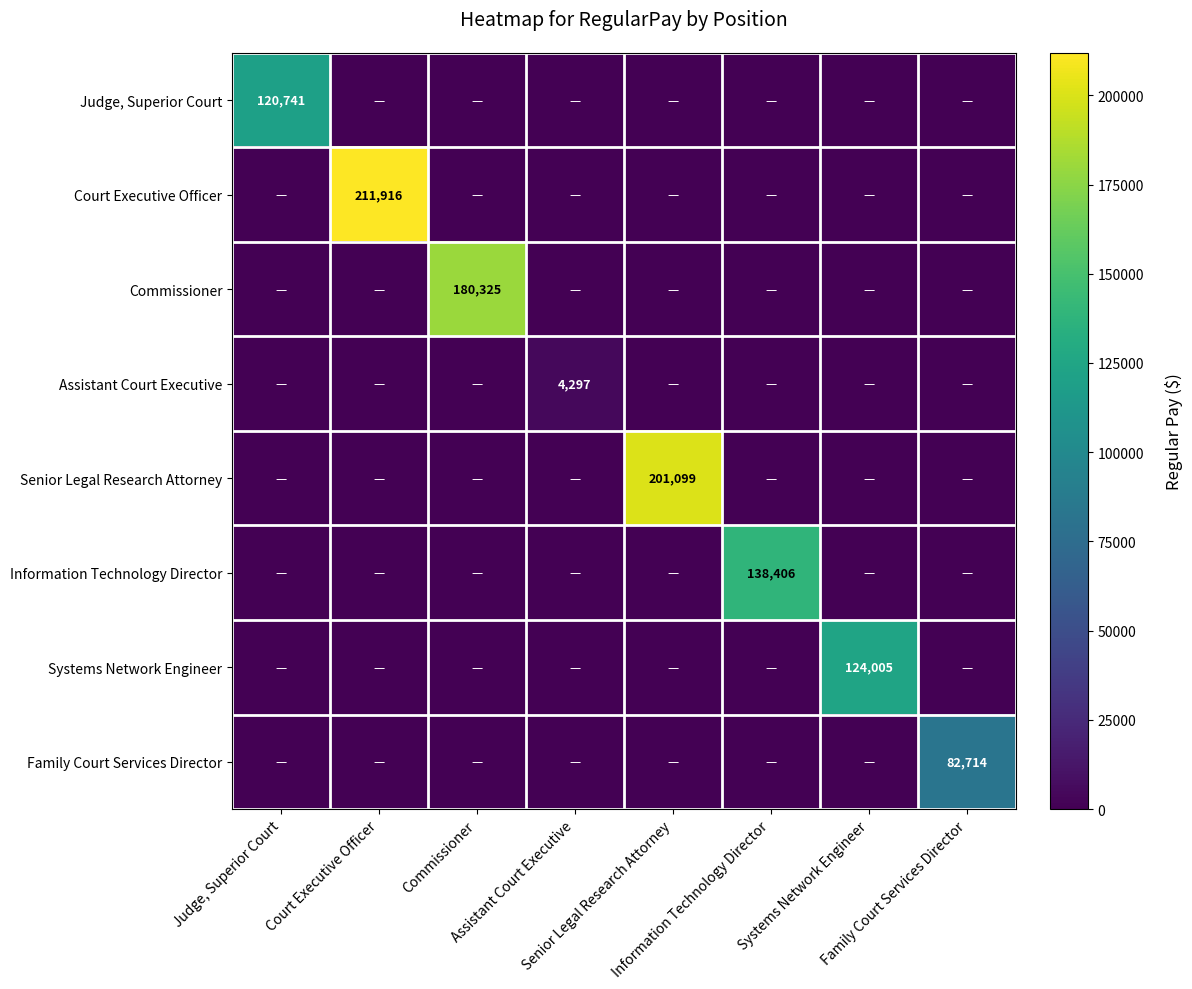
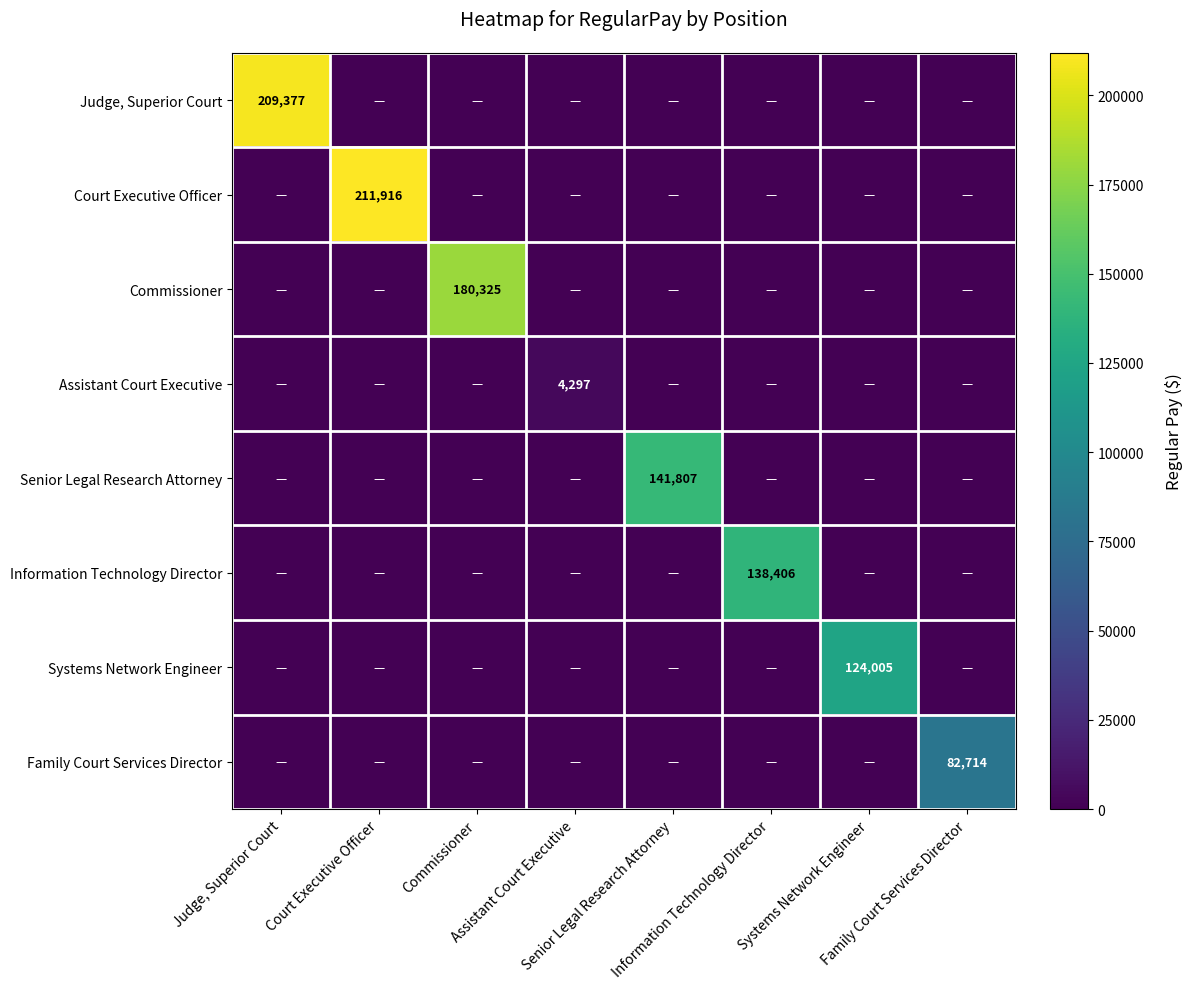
Judge, Superior Court, Judge, Superior Court: 120,741 -> 209,377
Senior Legal Research Attorney, Senior Legal Research Attorney: 201,099 -> 141,807
